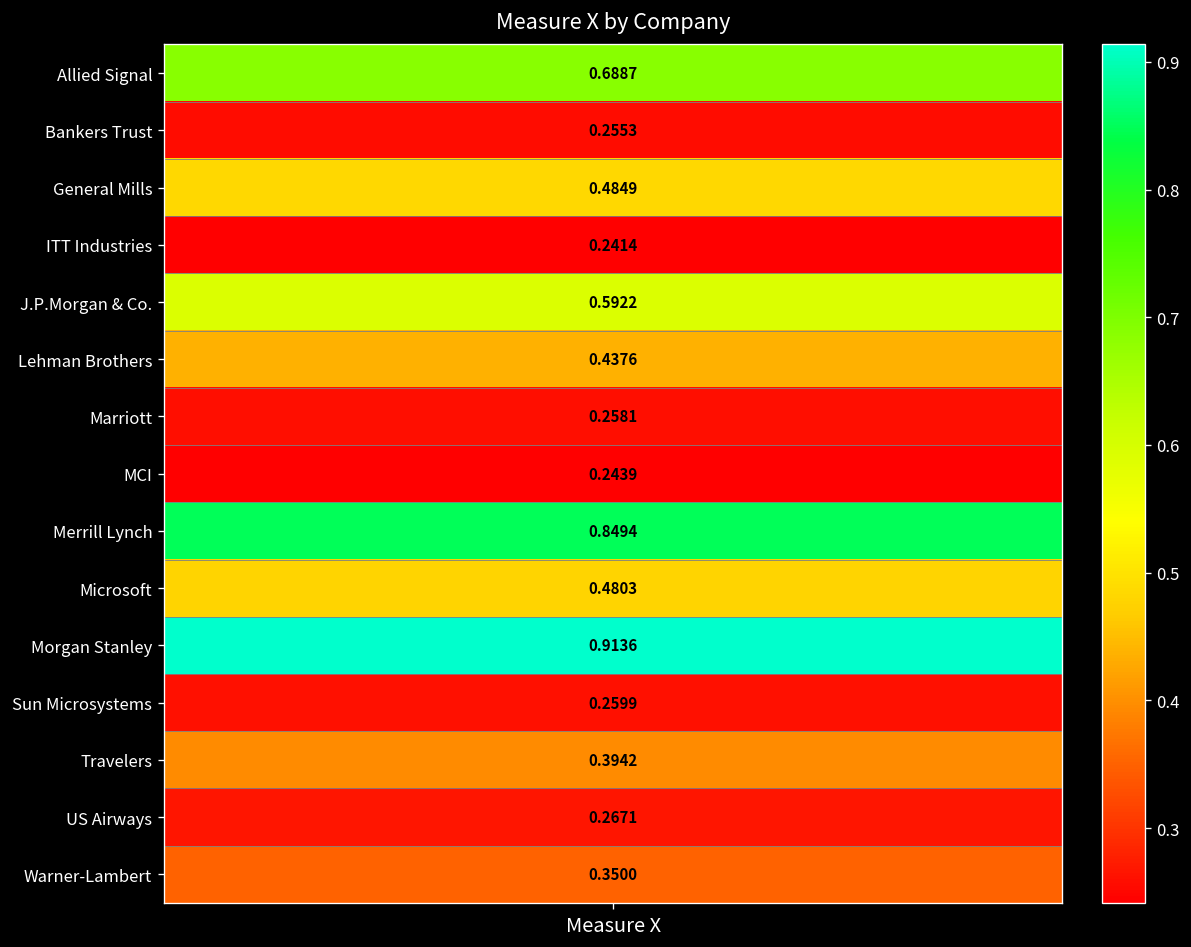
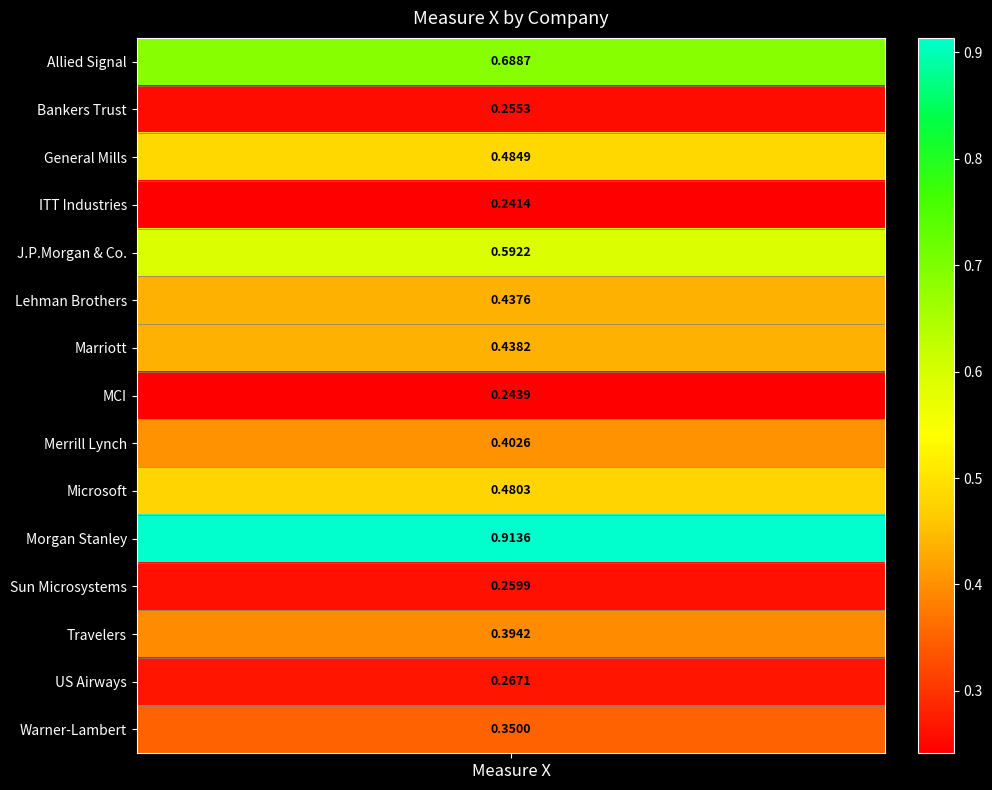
Marriott, Measure X: 0.2581 -> 0.4382
Merrill Lynch, Measure X: 0.8494 -> 0.4026
